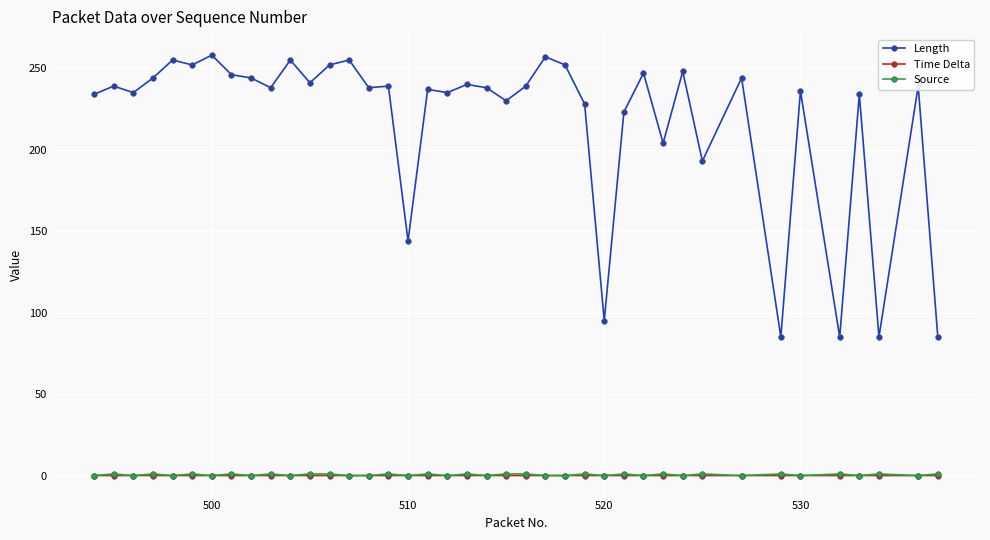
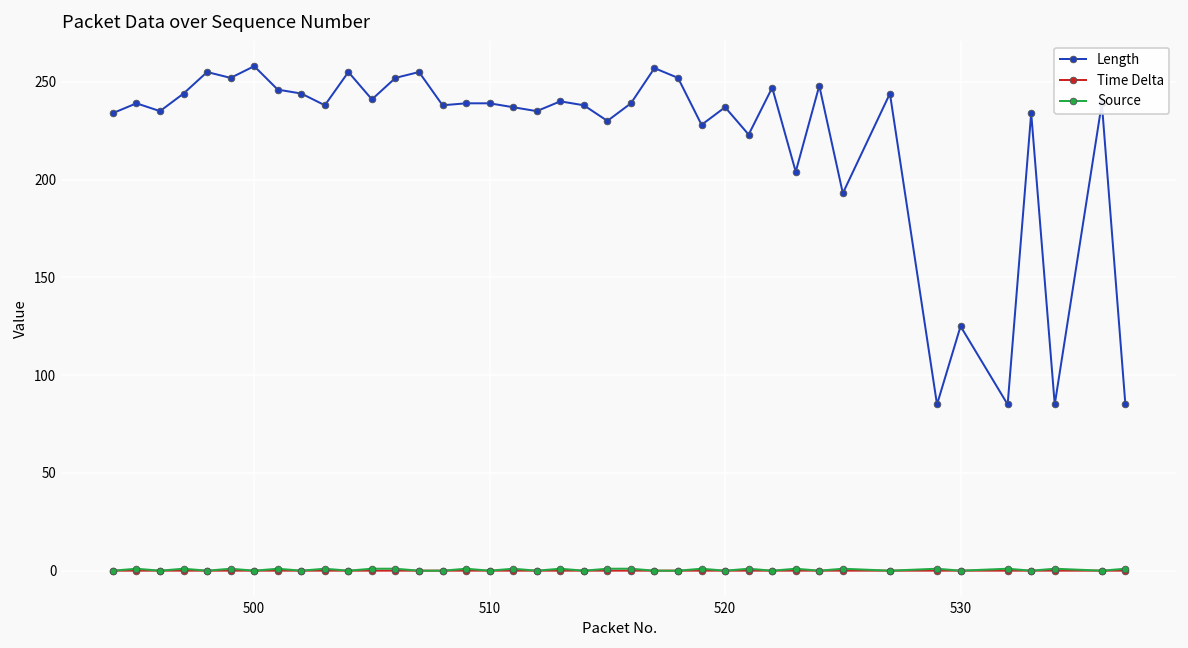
Length, 510: 144 -> 239
Length, 520: 95 -> 237
Length, 530: 236 -> 125
